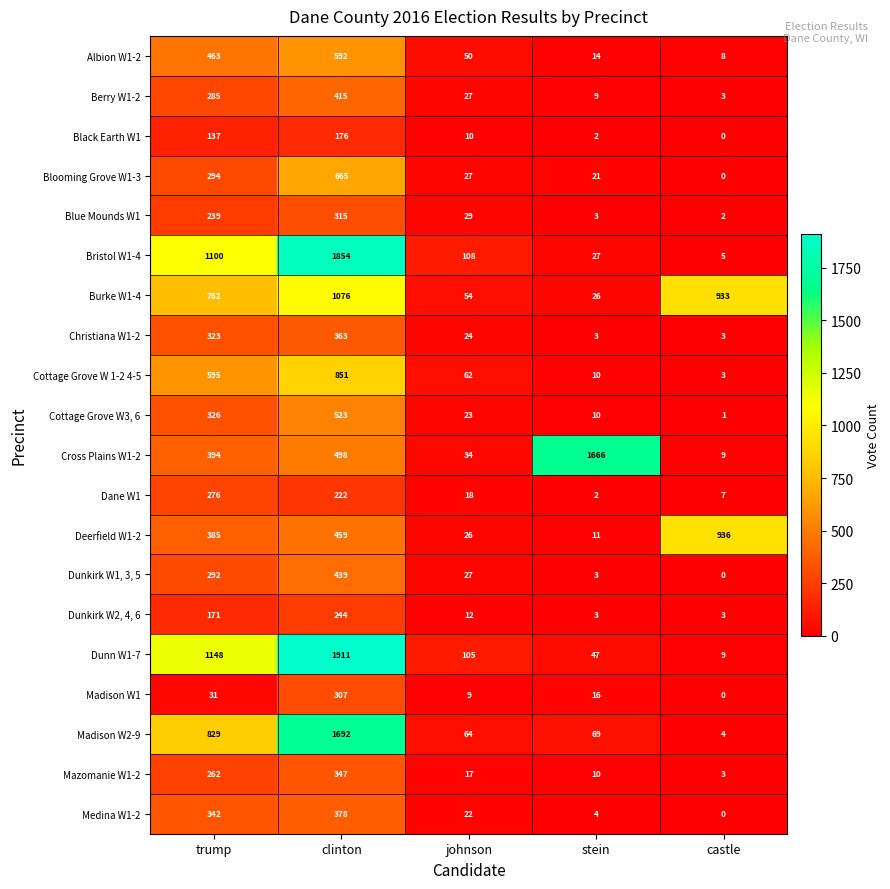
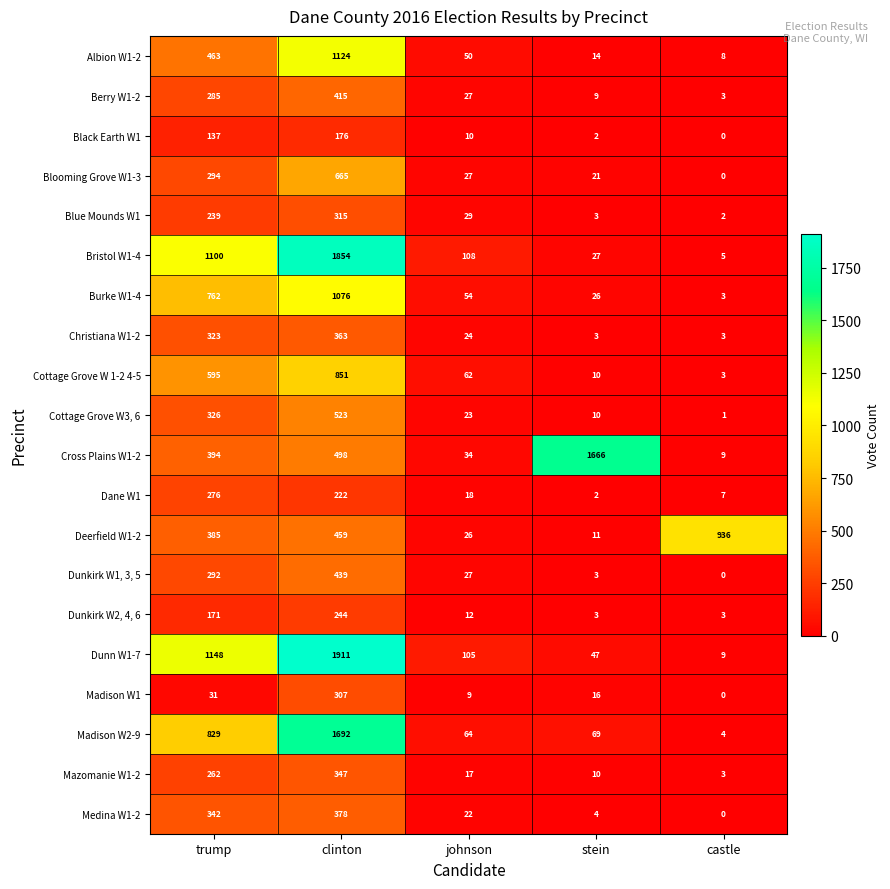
Albion W1-2, clinton: 592 -> 1124
Burke W1-4, castle: 933 -> 3
